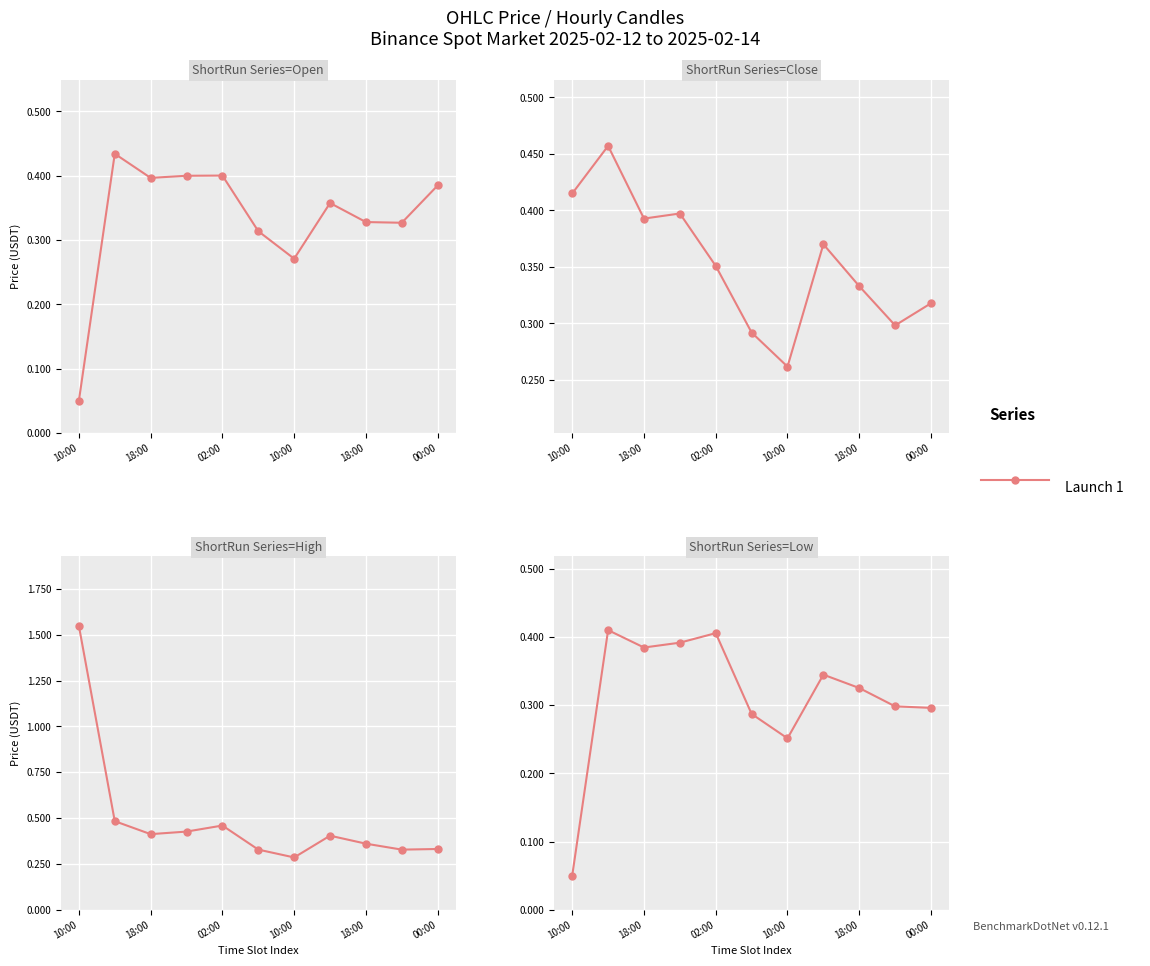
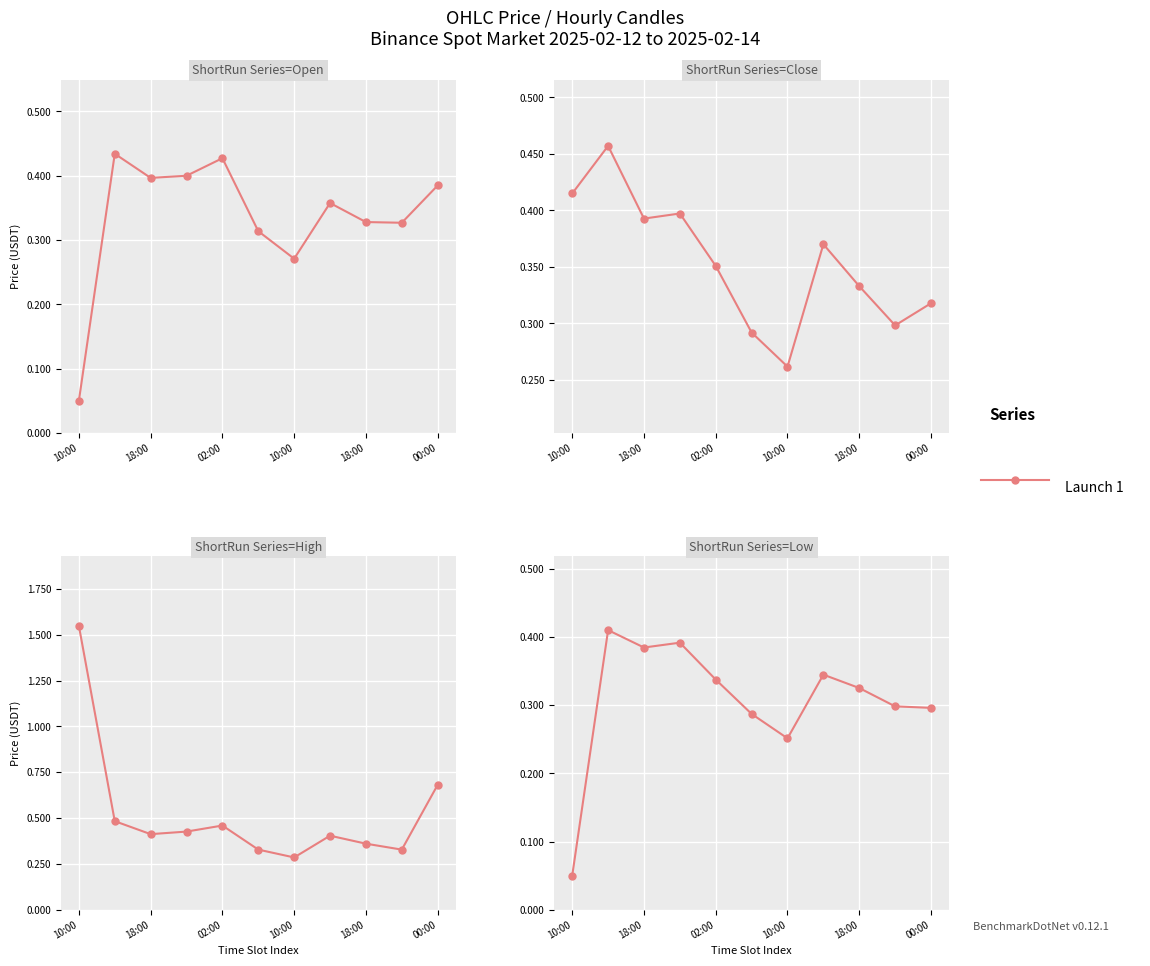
ShortRun Series=Open, 02:00: 0.40 -> 0.43
ShortRun Series=High, 00:00: 0.33 -> 0.68
ShortRun Series=Low, 02:00: 0.41 -> 0.34
